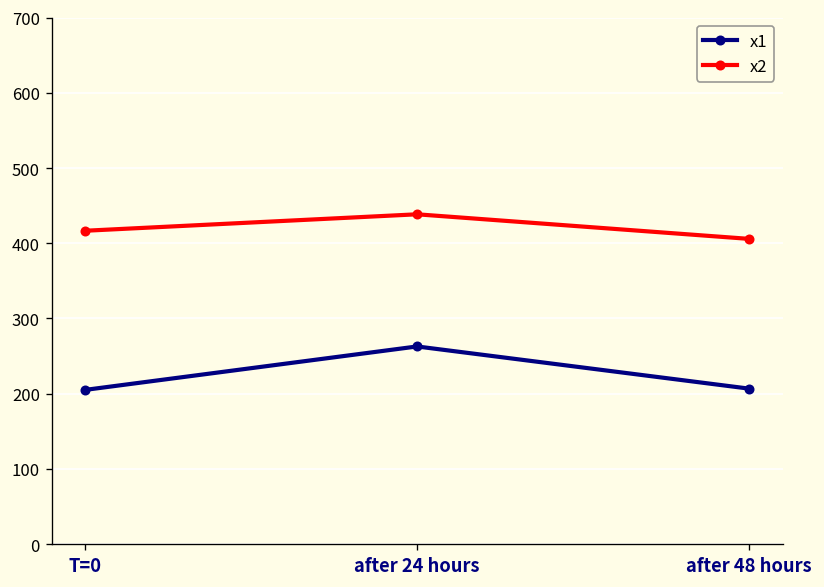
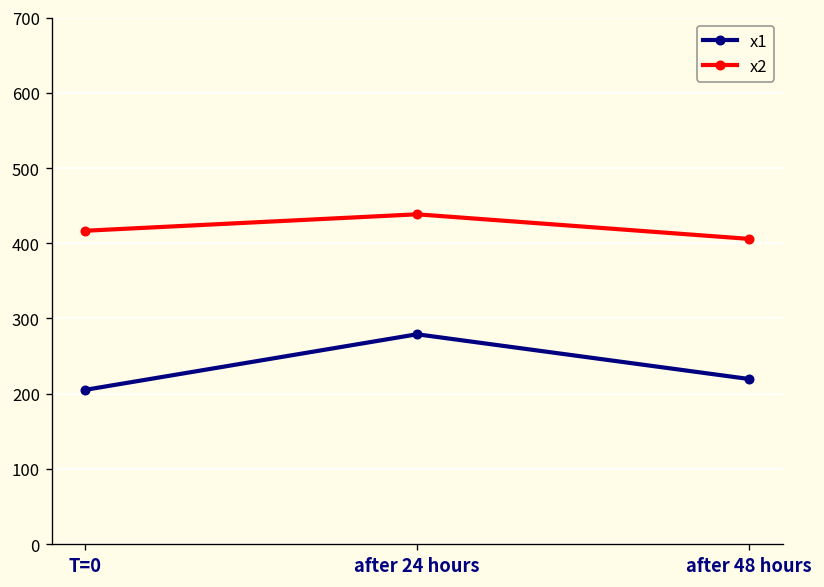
x1, after 24 hours: 260 -> 280
x1, after 48 hours: 210 -> 220
